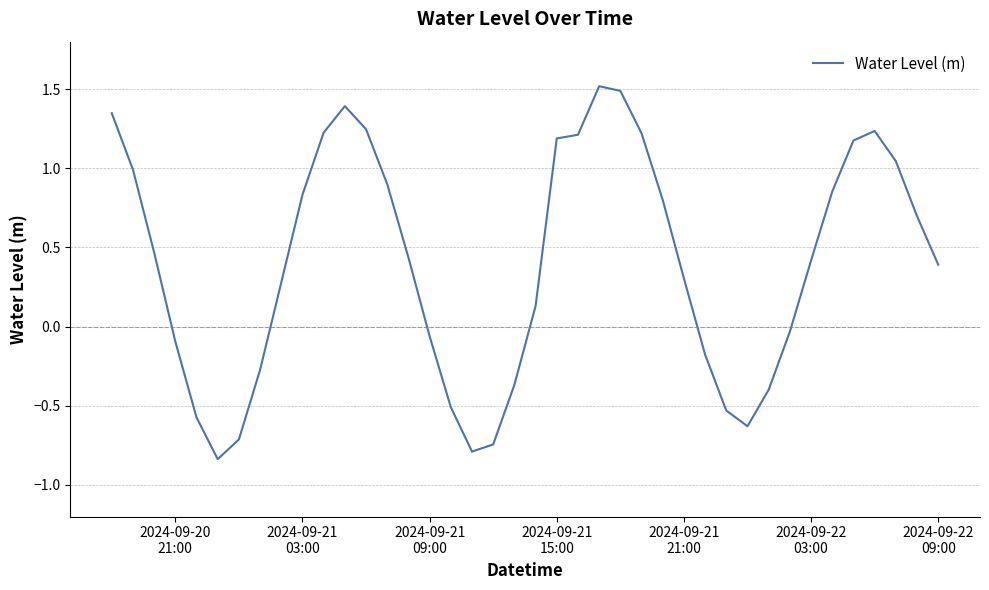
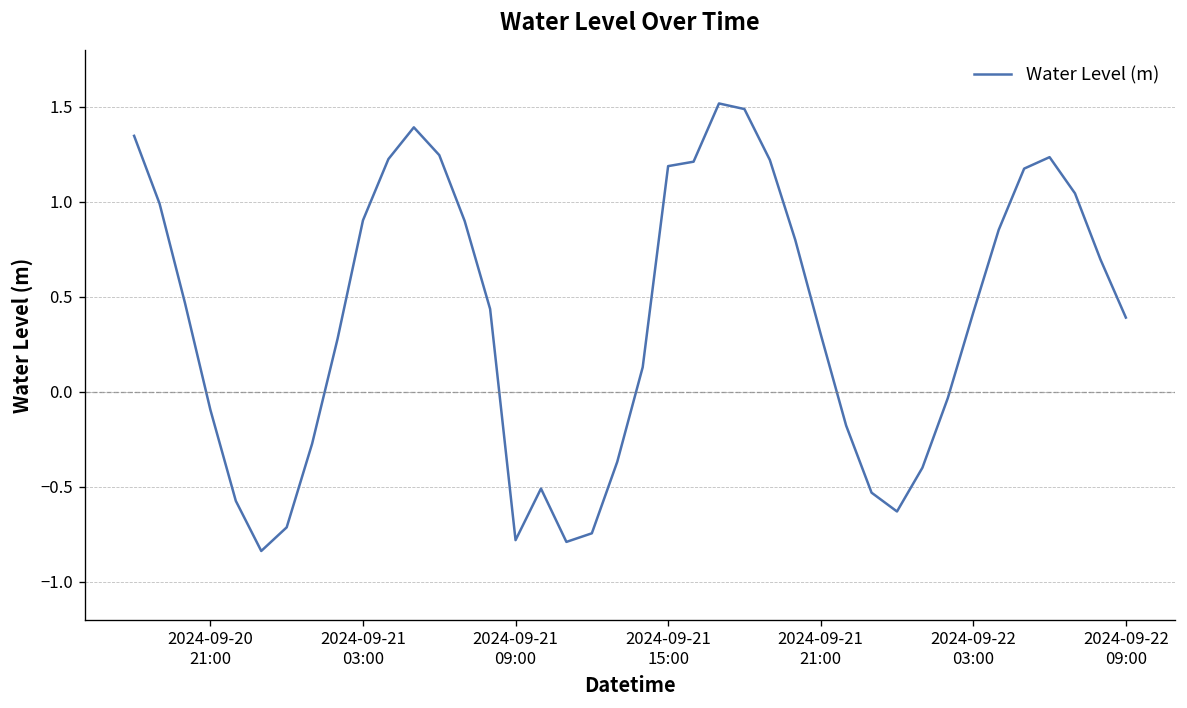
2024-09-21 03:00: 0.83 -> 0.90
2024-09-21 09:00: -0.06 -> -0.78
